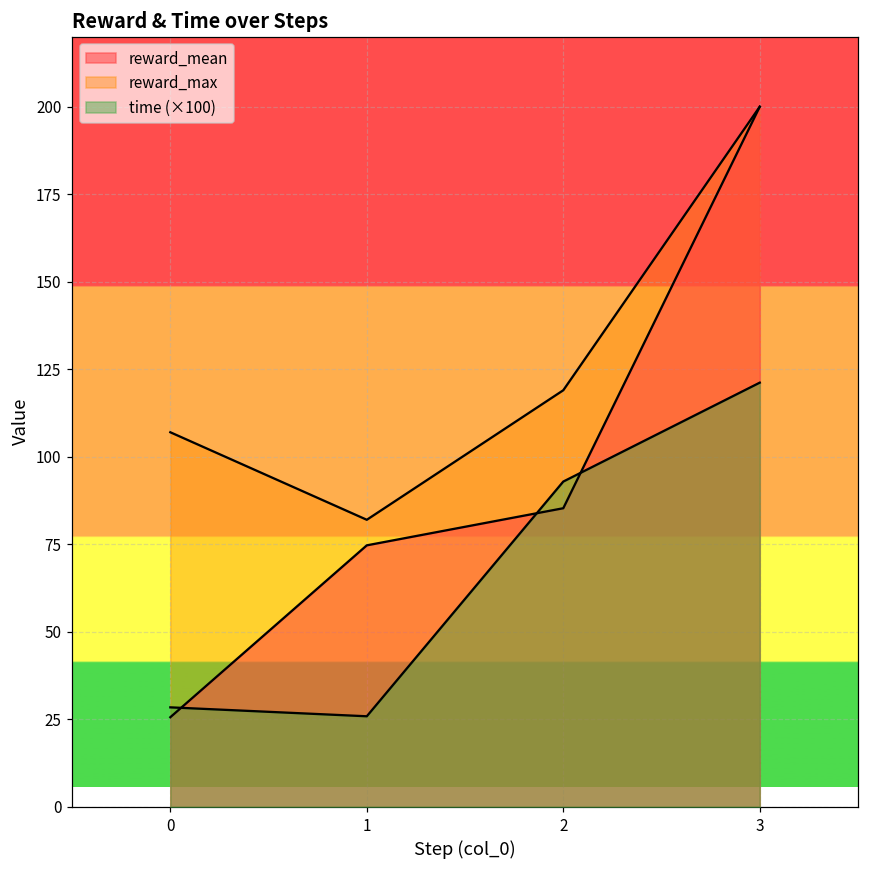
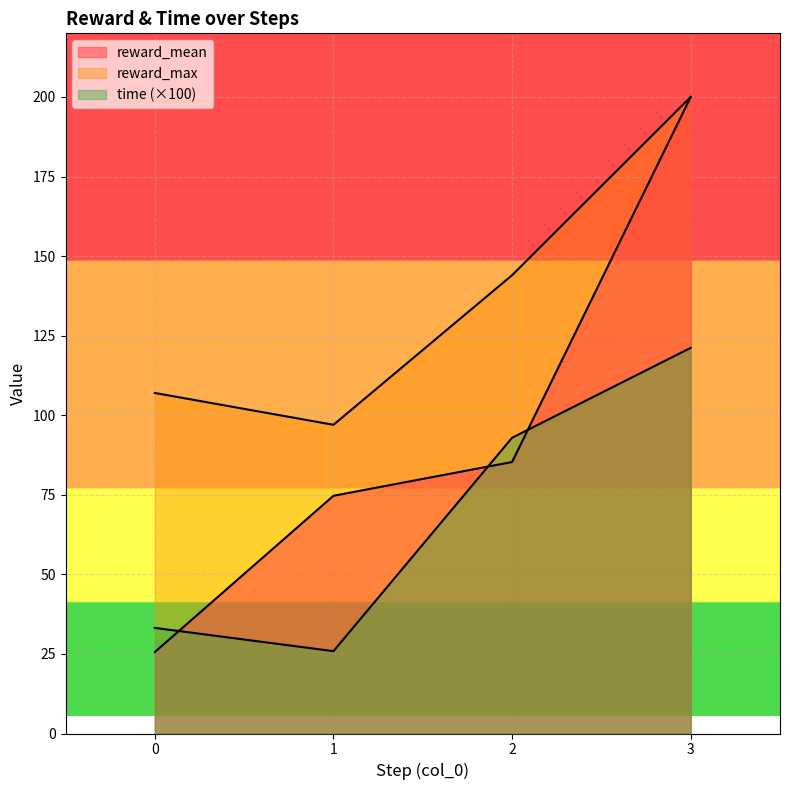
time (×100), 0: 28 -> 33
reward_max, 1: 82 -> 97
reward_max, 2: 119 -> 144
